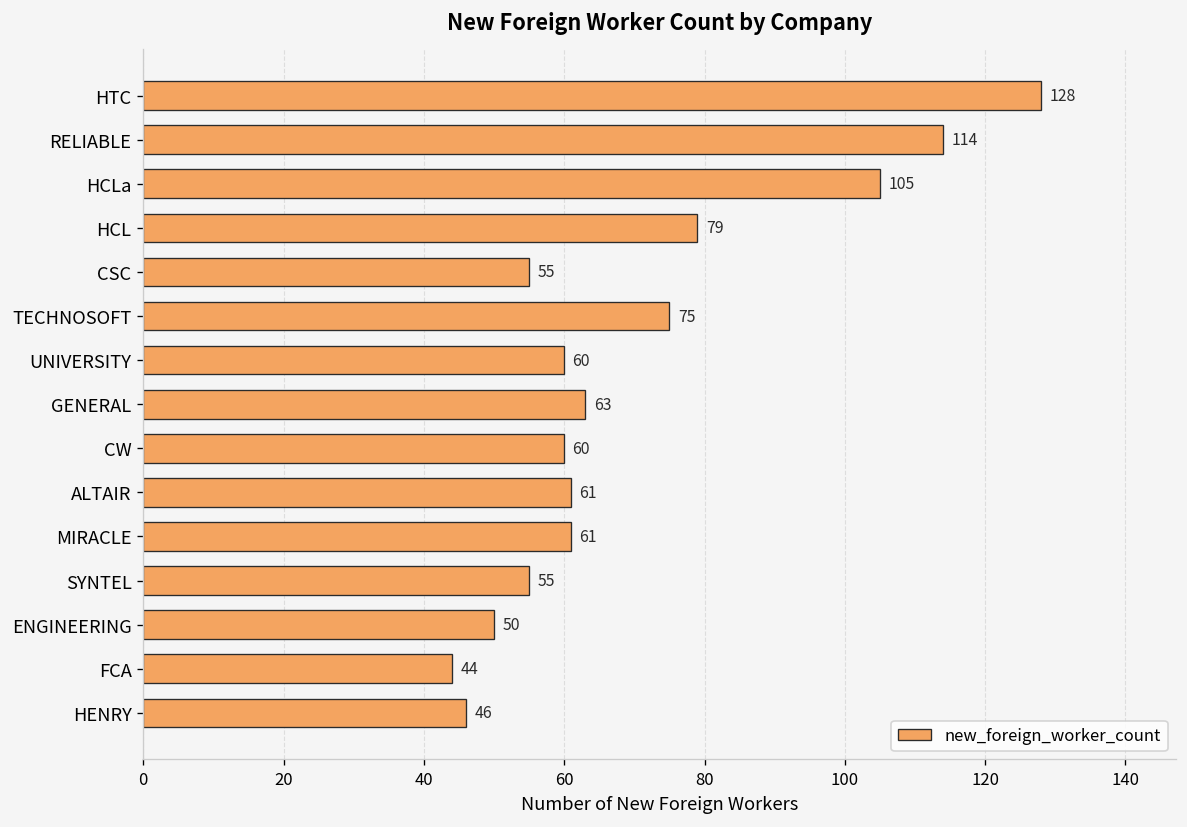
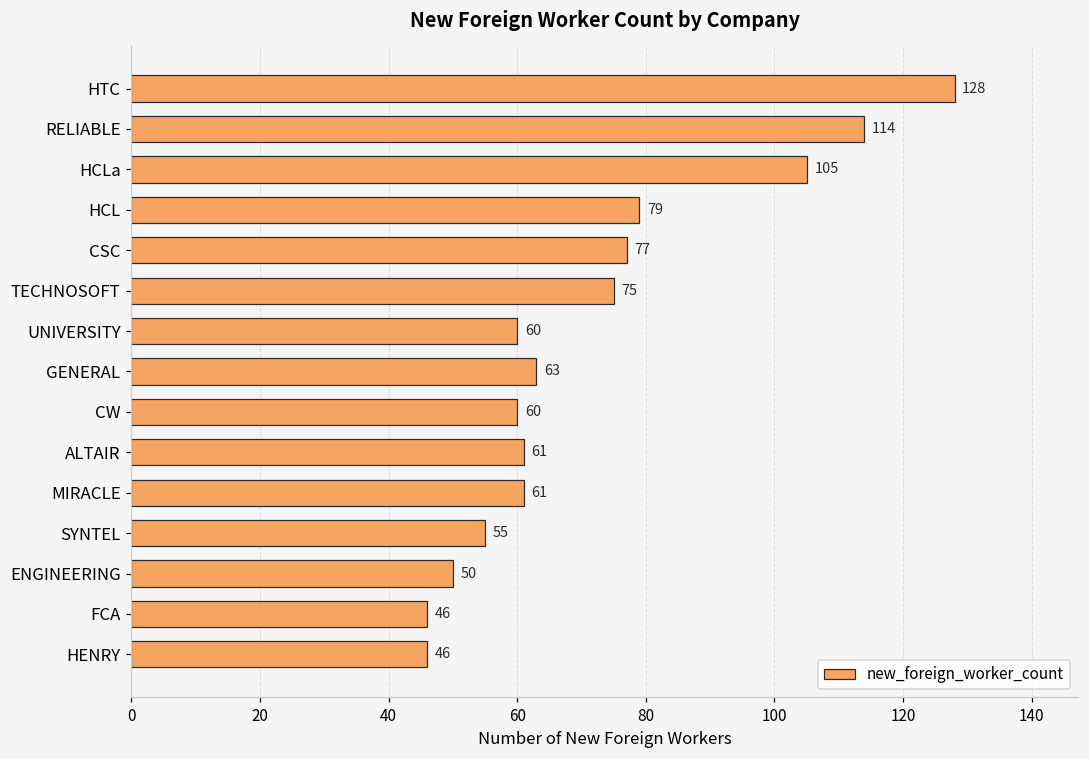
CSC: 55 -> 77
FCA: 44 -> 46
